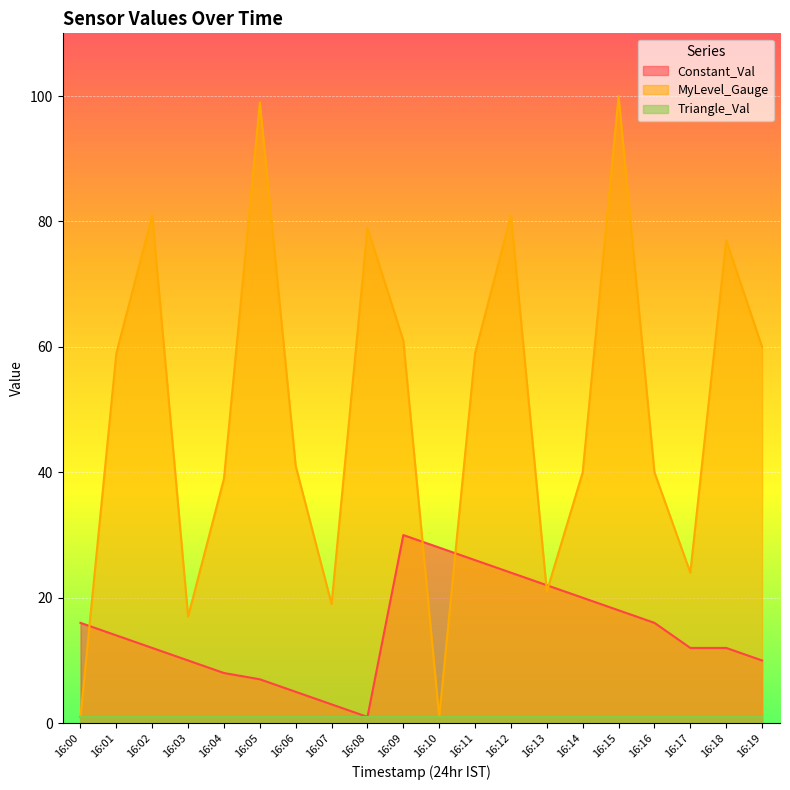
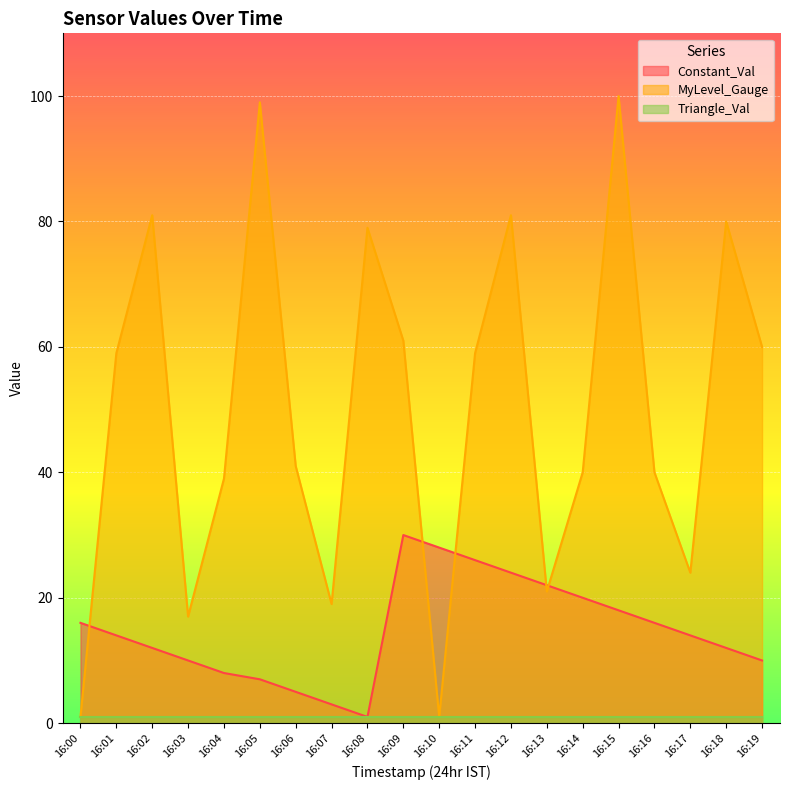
Constant_Val, 16:17: 12 -> 14
MyLevel_Gauge, 16:18: 77 -> 80
